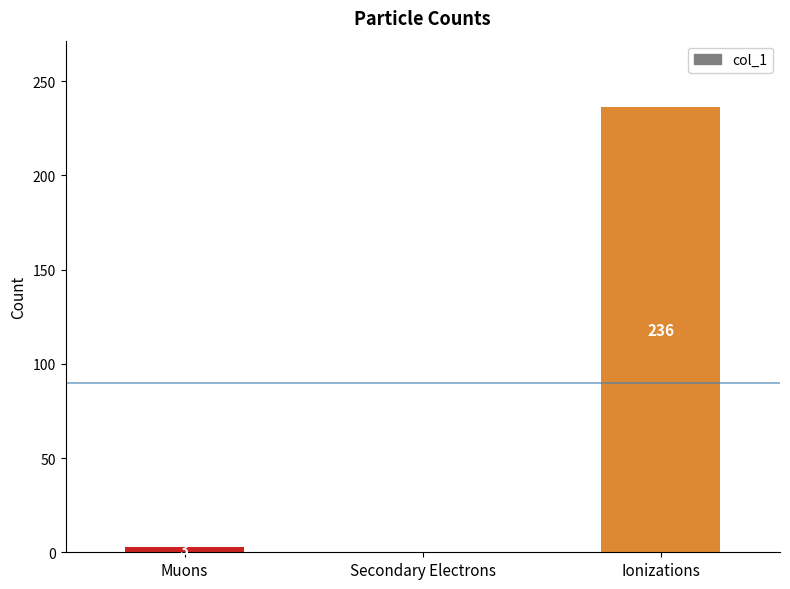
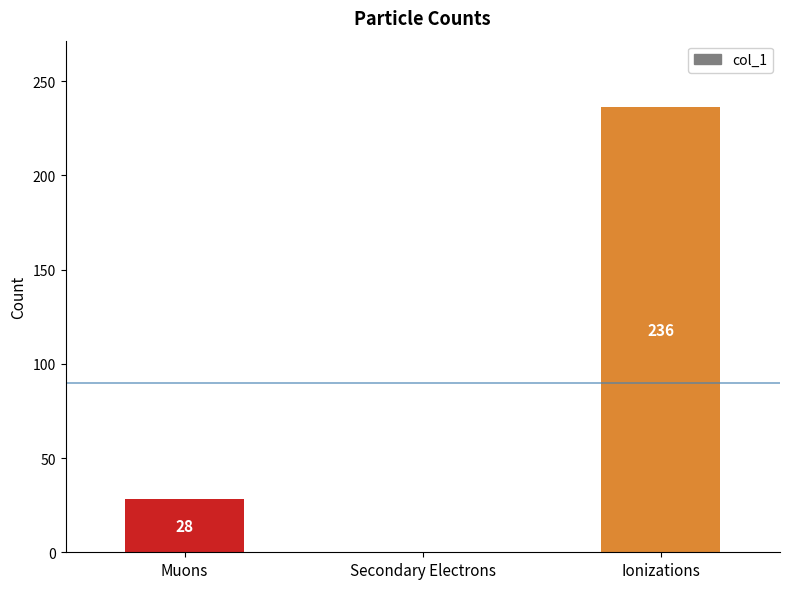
Muons: 3 -> 28
